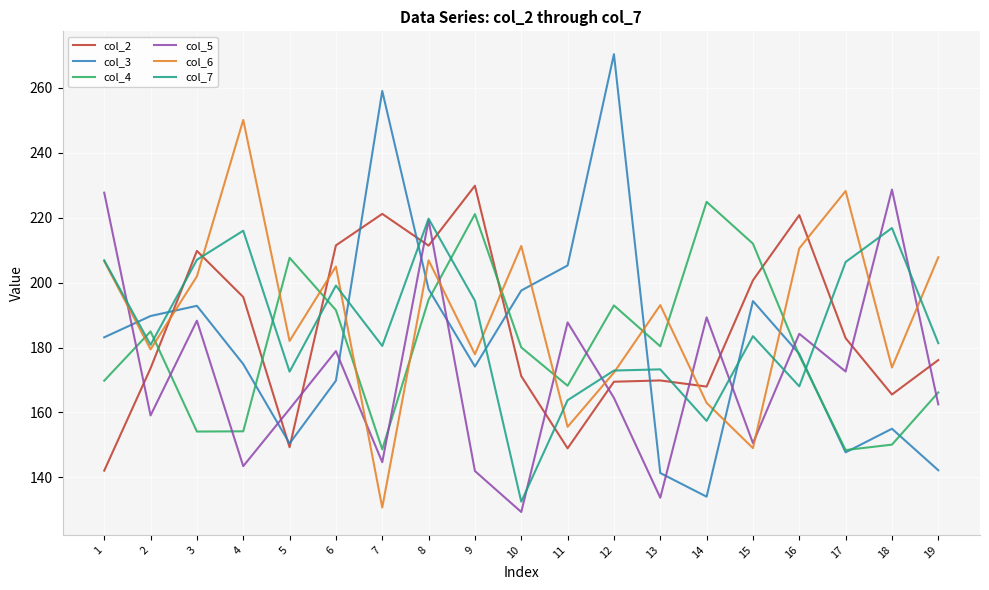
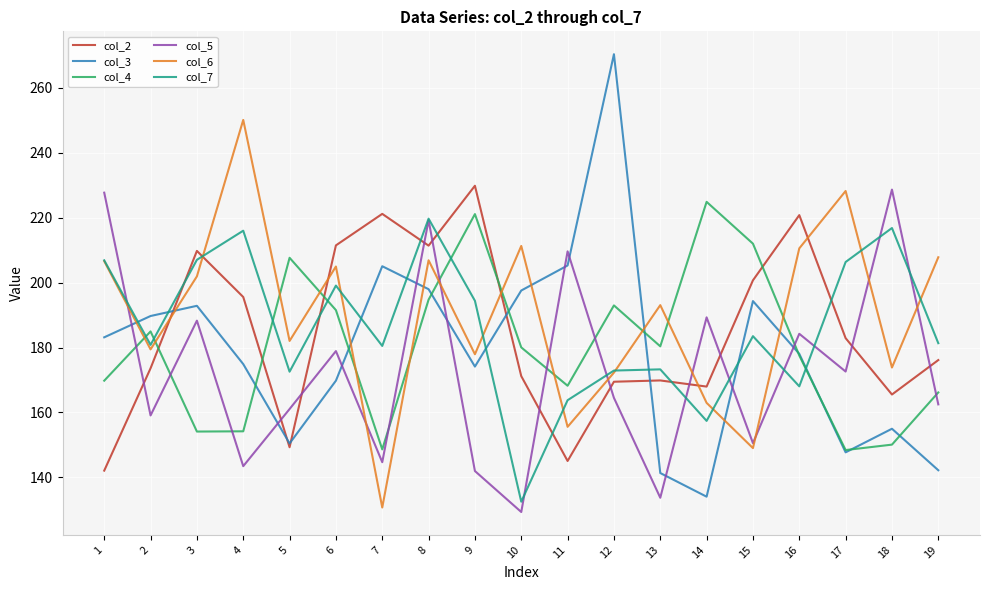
col_3, 7: 259 -> 205
col_2, 11: 149 -> 145
col_5, 11: 188 -> 210
